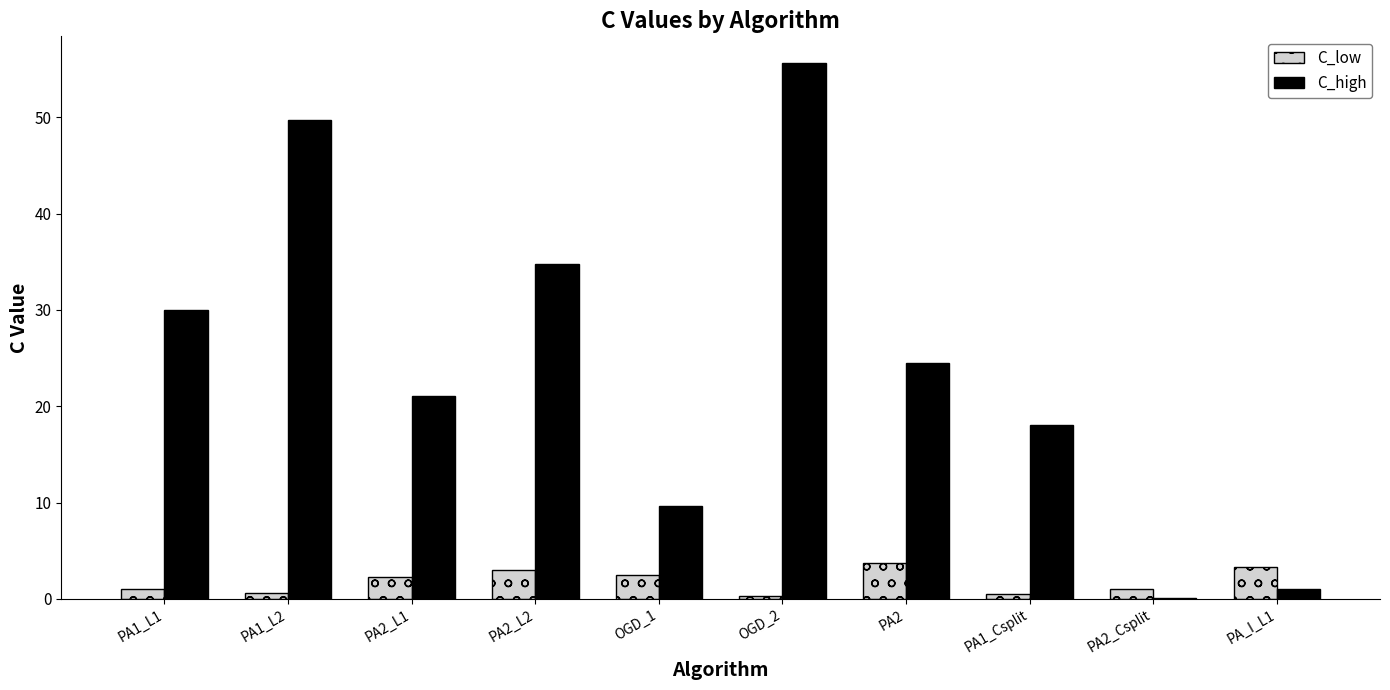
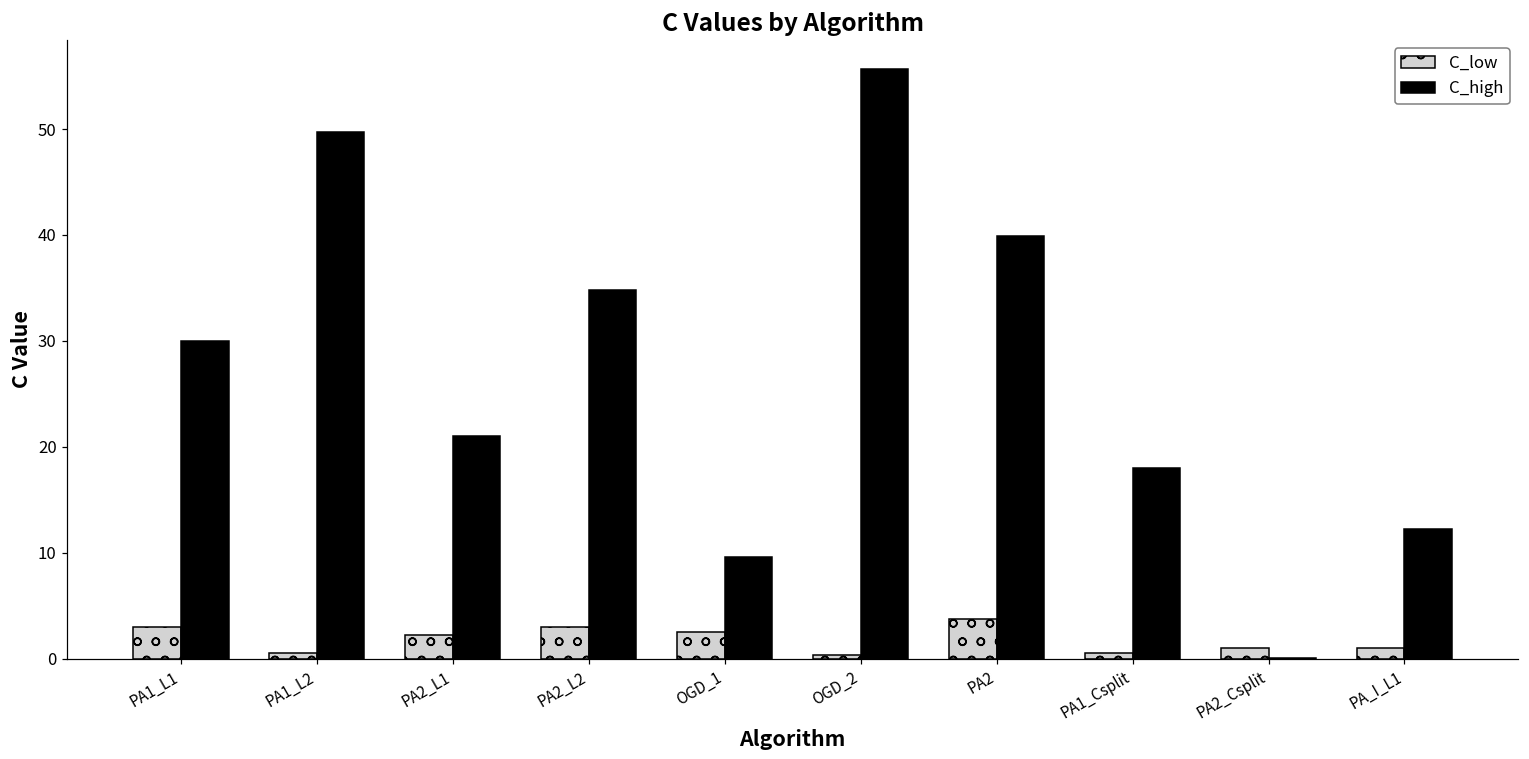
C_low, PA1_L1: 1 -> 3
C_high, PA2: 24 -> 40
C_low, PA_I_L1: 3 -> 1
C_high, PA_I_L1: 1 -> 12
